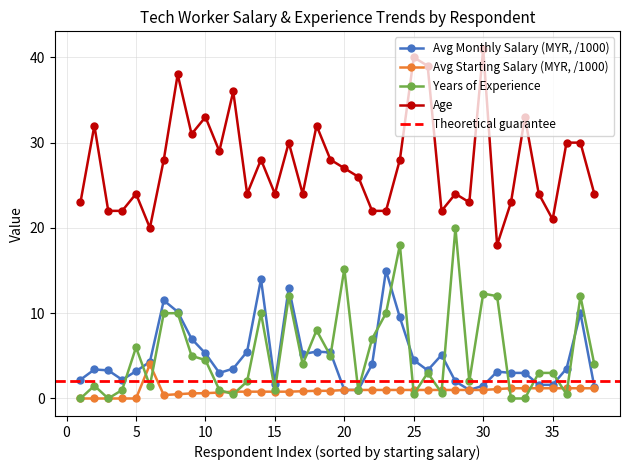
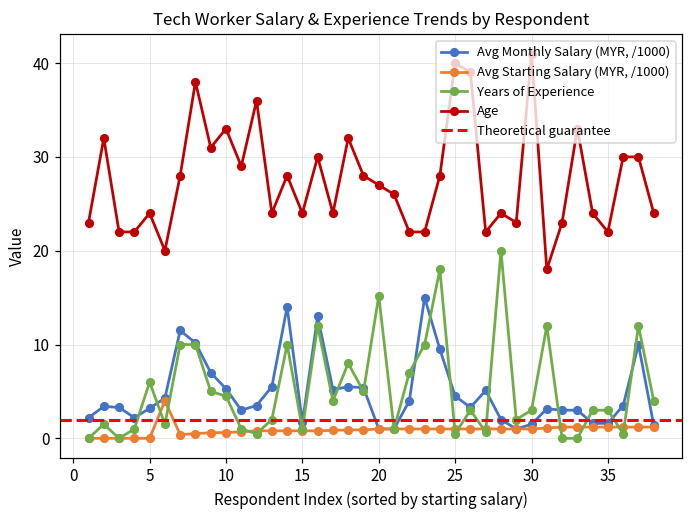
Years of Experience, 30: 12 -> 3
Age, 35: 21 -> 22
